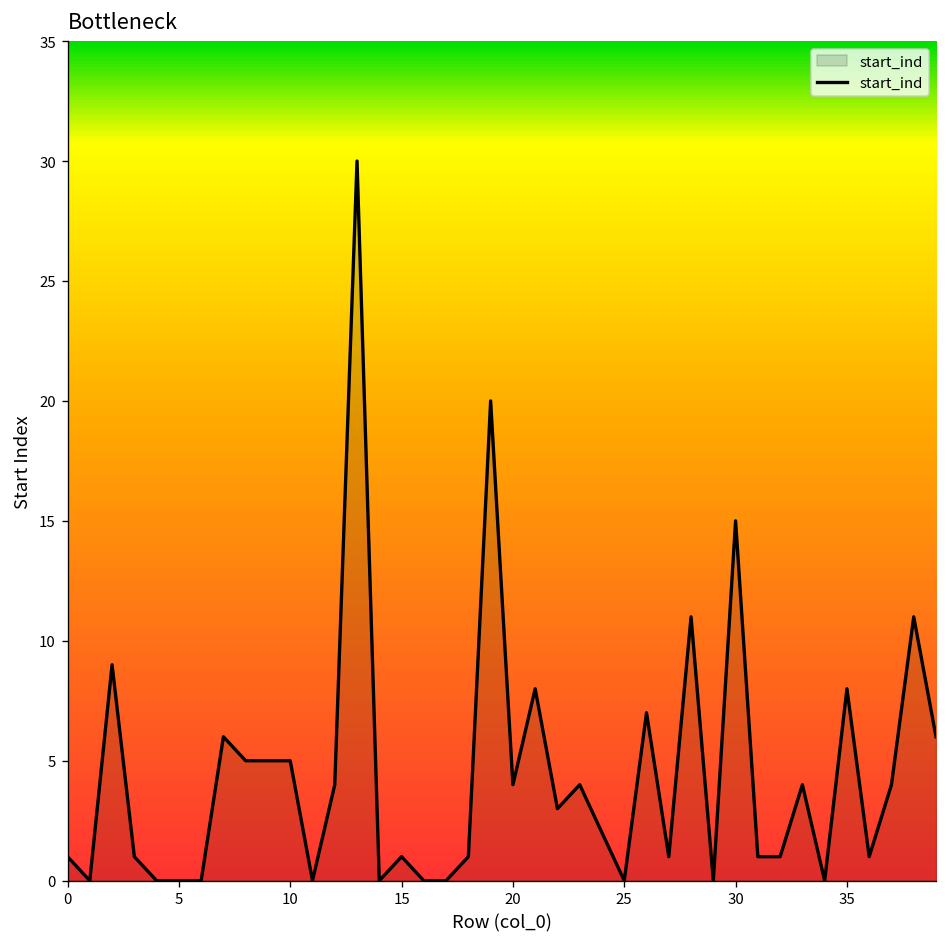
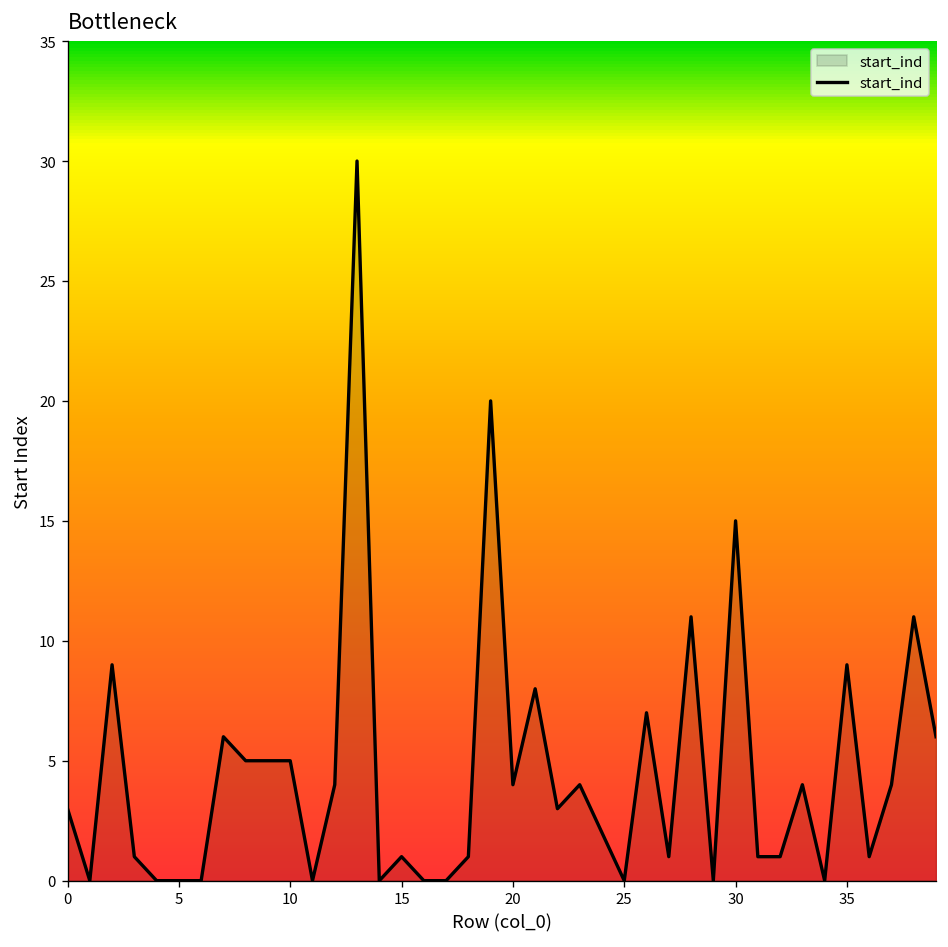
0: 1 -> 3
35: 8 -> 9
